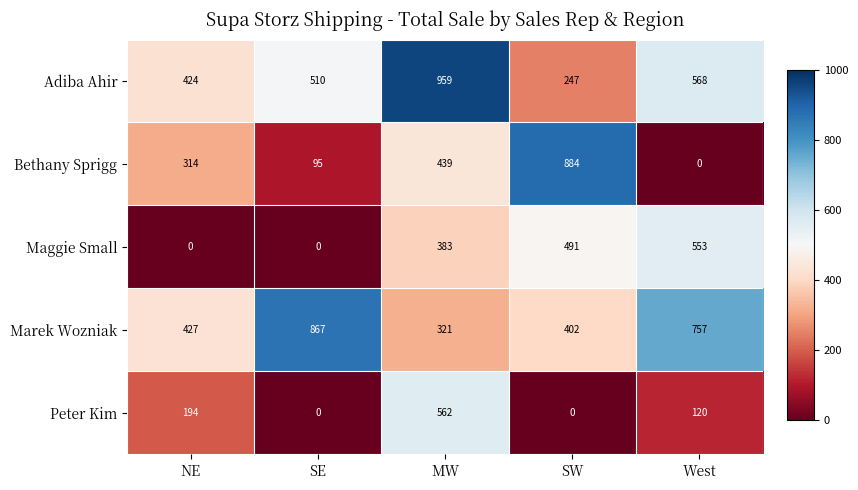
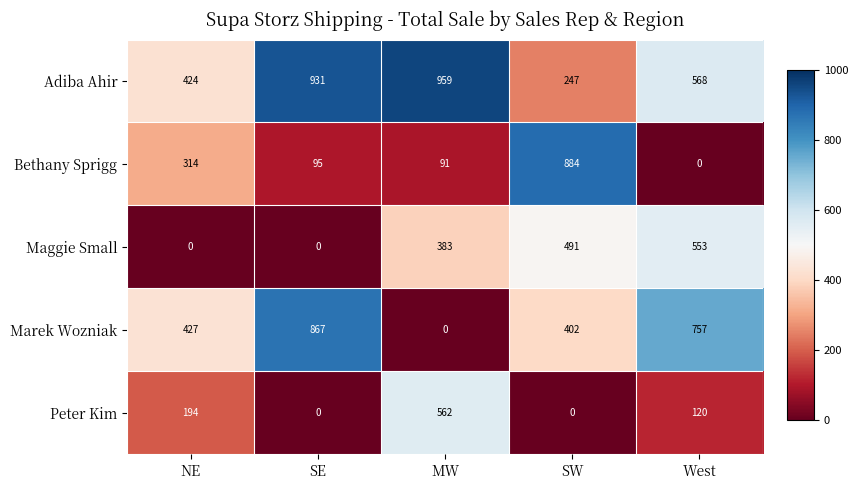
Adiba Ahir, SE: 510 -> 931
Bethany Sprigg, MW: 439 -> 91
Marek Wozniak, MW: 321 -> 0
